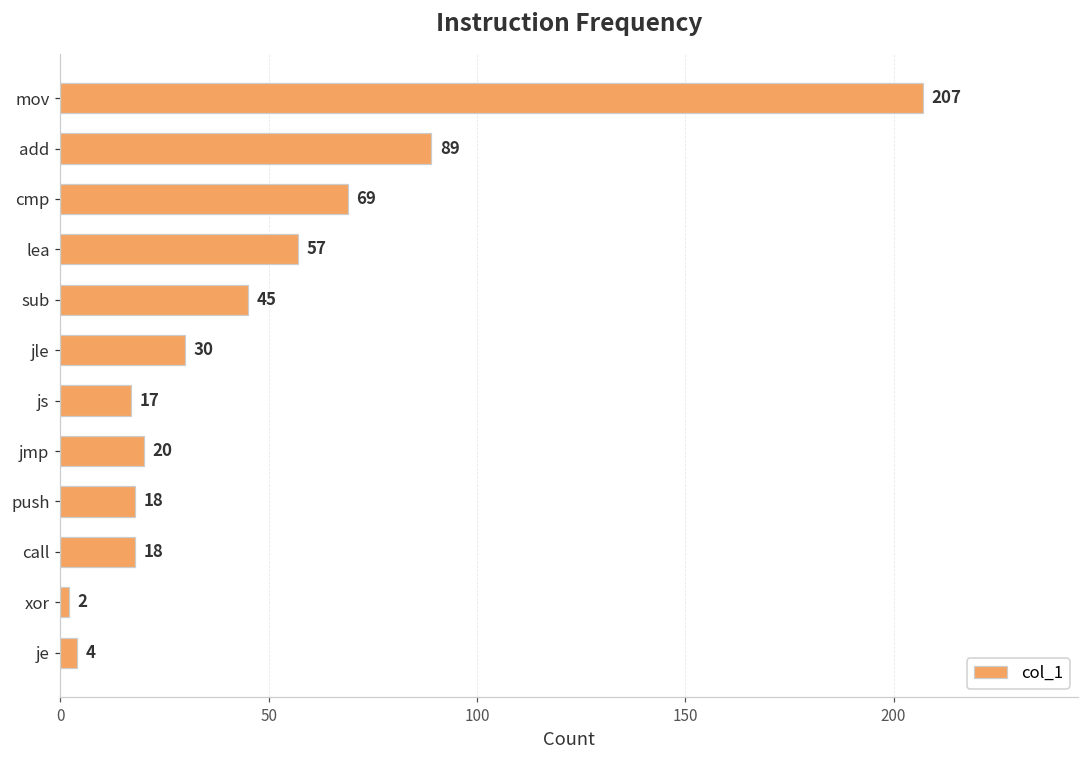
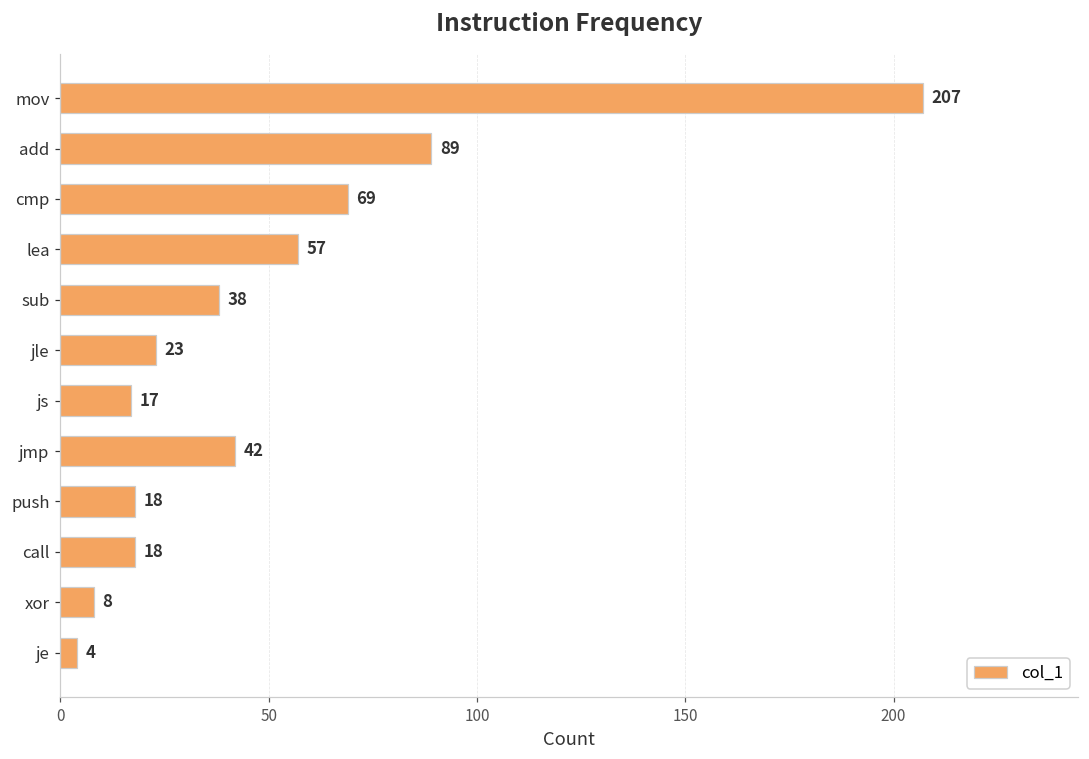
sub: 45 -> 38
jle: 30 -> 23
jmp: 20 -> 42
xor: 2 -> 8
